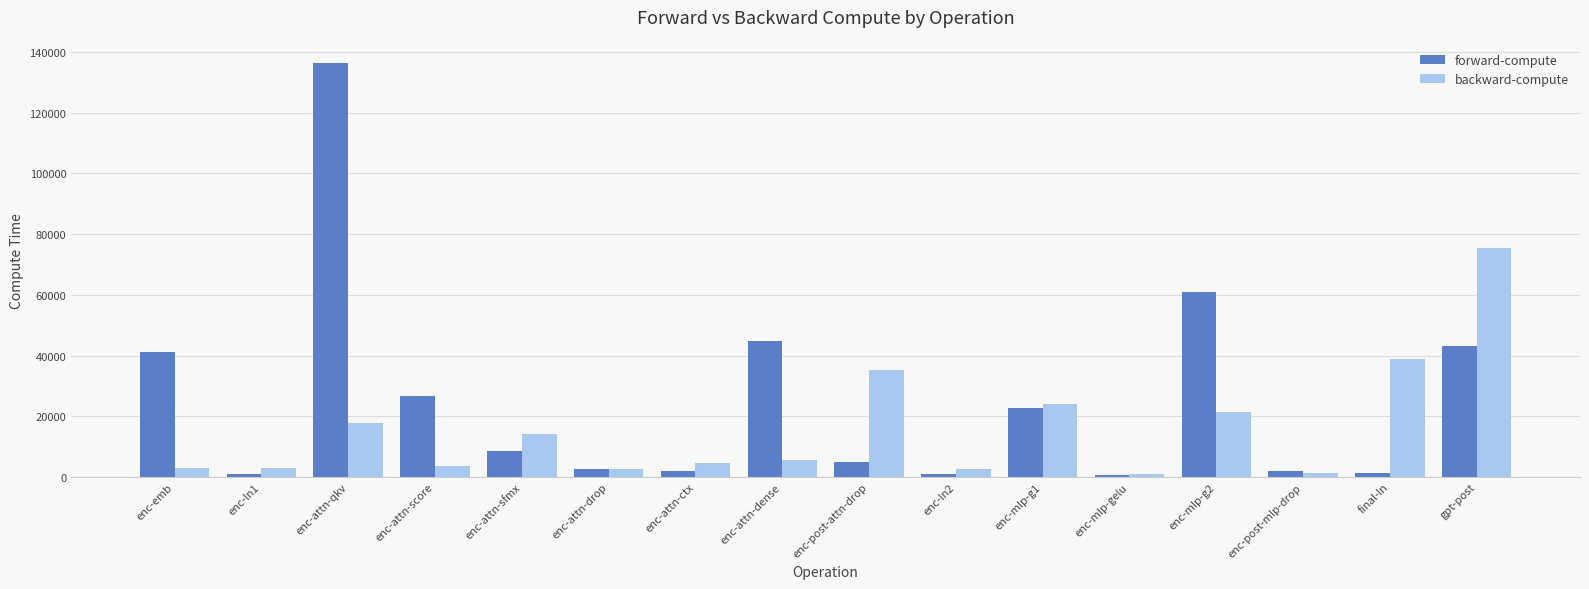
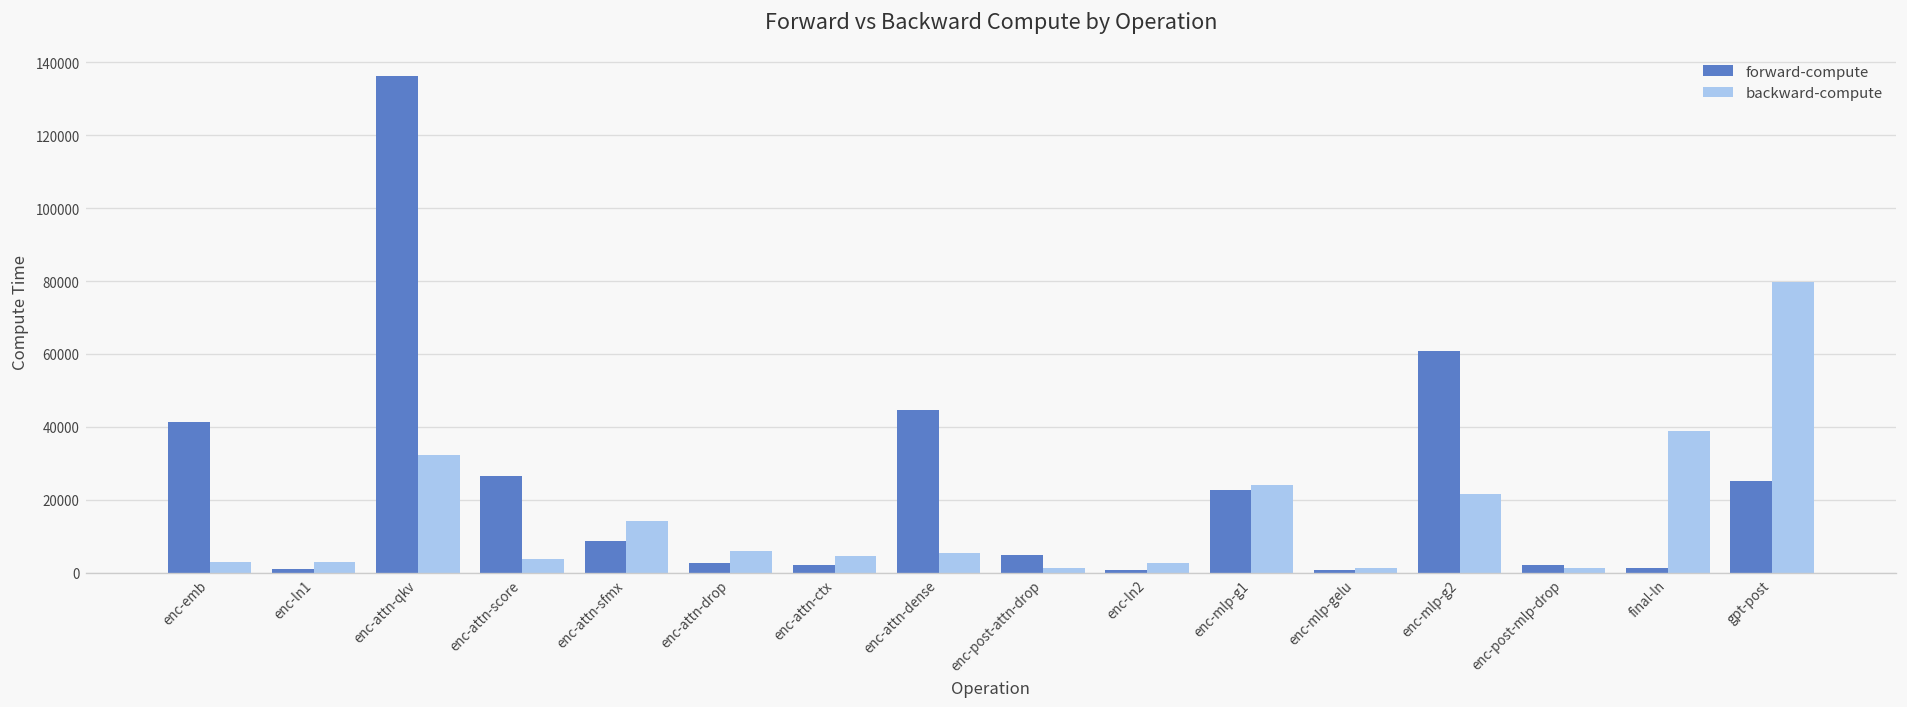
backward-compute, enc-attn-qkv: 18000 -> 32000
backward-compute, enc-attn-drop: 3000 -> 6000
backward-compute, enc-post-attn-drop: 35000 -> 1000
forward-compute, gpt-post: 43000 -> 25000
backward-compute, gpt-post: 75000 -> 80000
